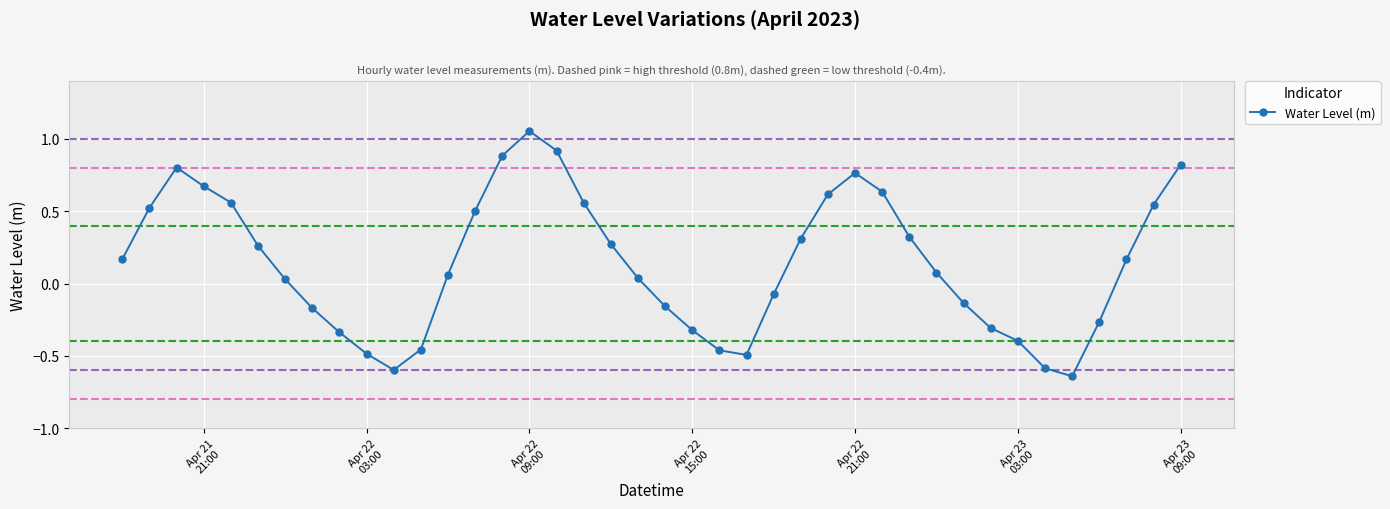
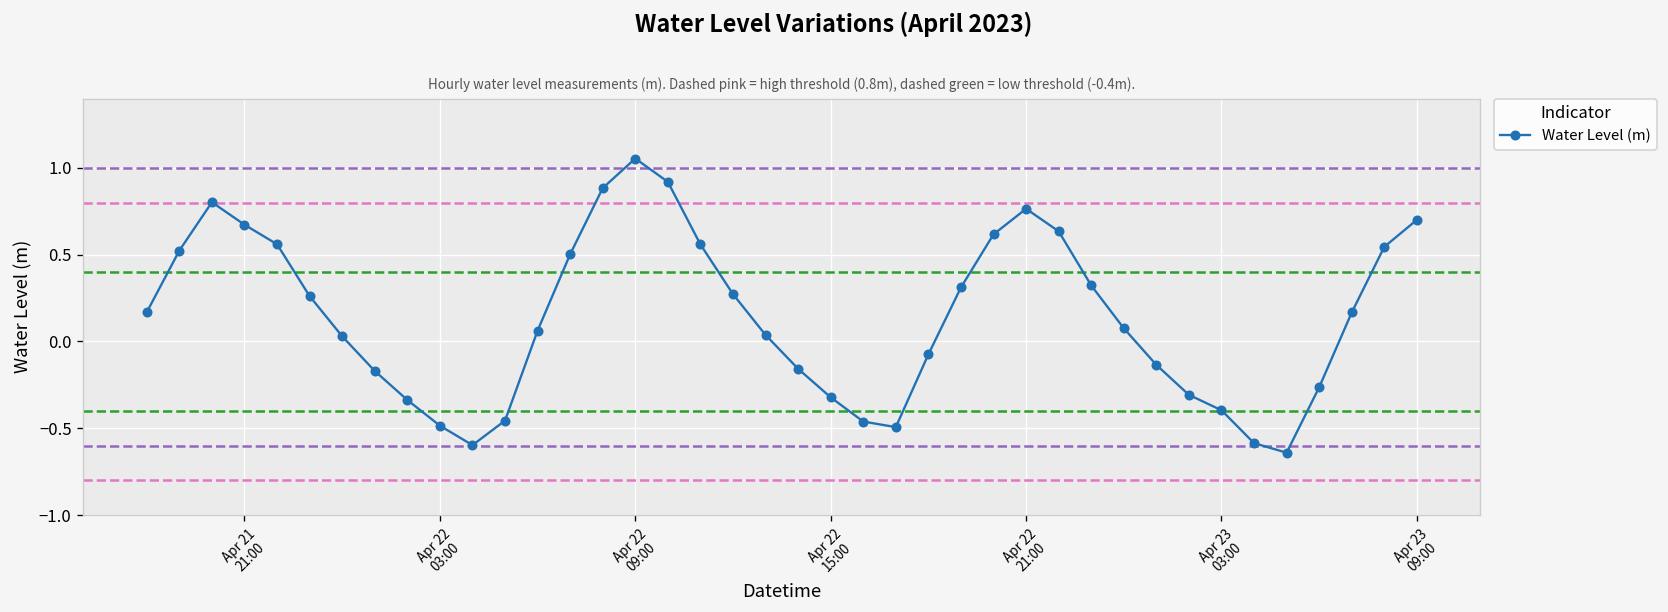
Apr 23 09:00: 0.82 -> 0.70
